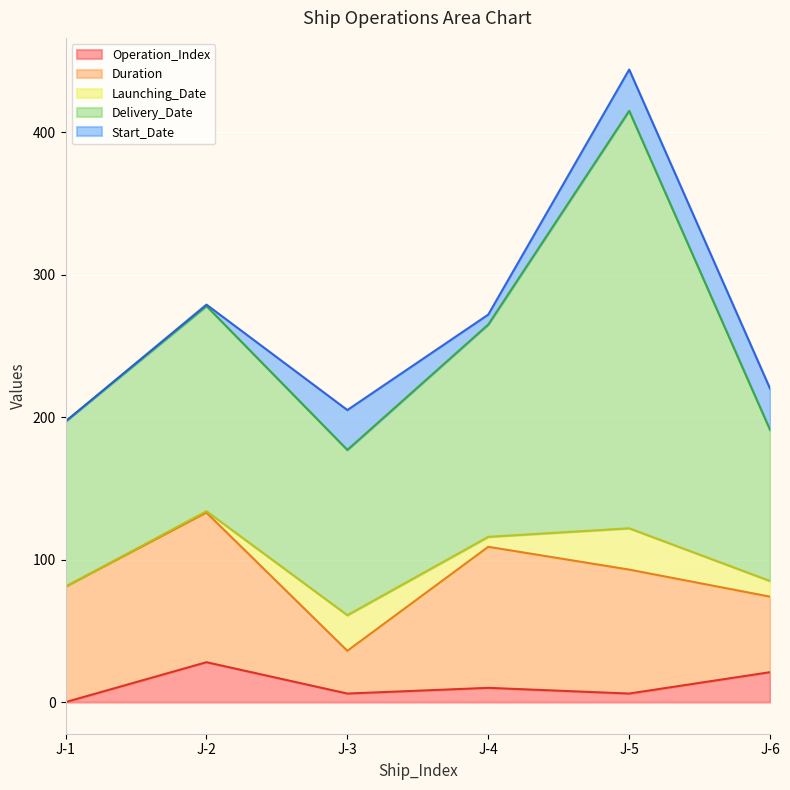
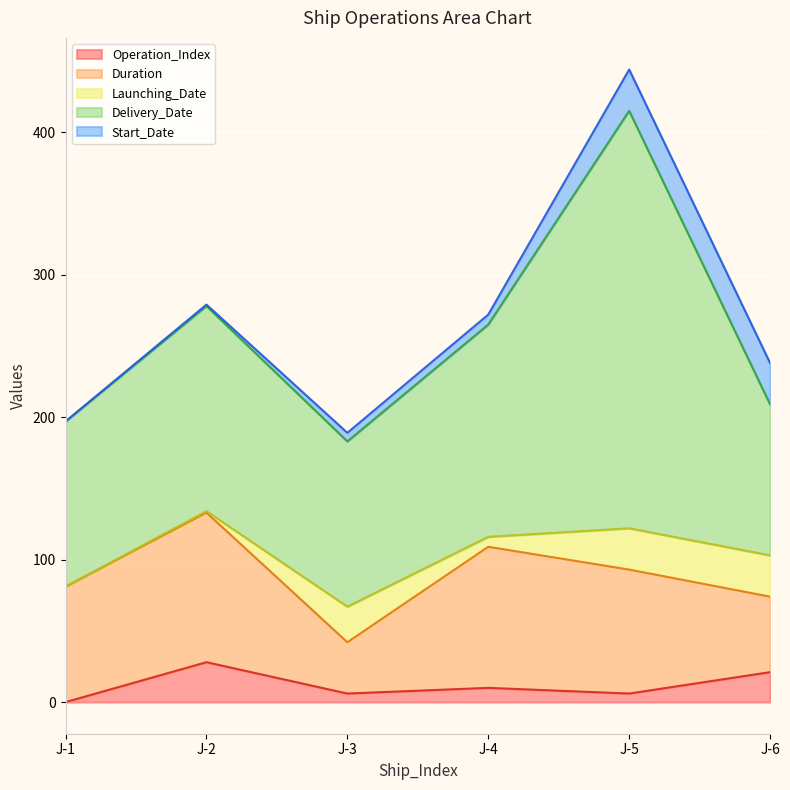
Duration, J-3: 30 -> 36
Start_Date, J-3: 28 -> 6
Launching_Date, J-6: 11 -> 29
